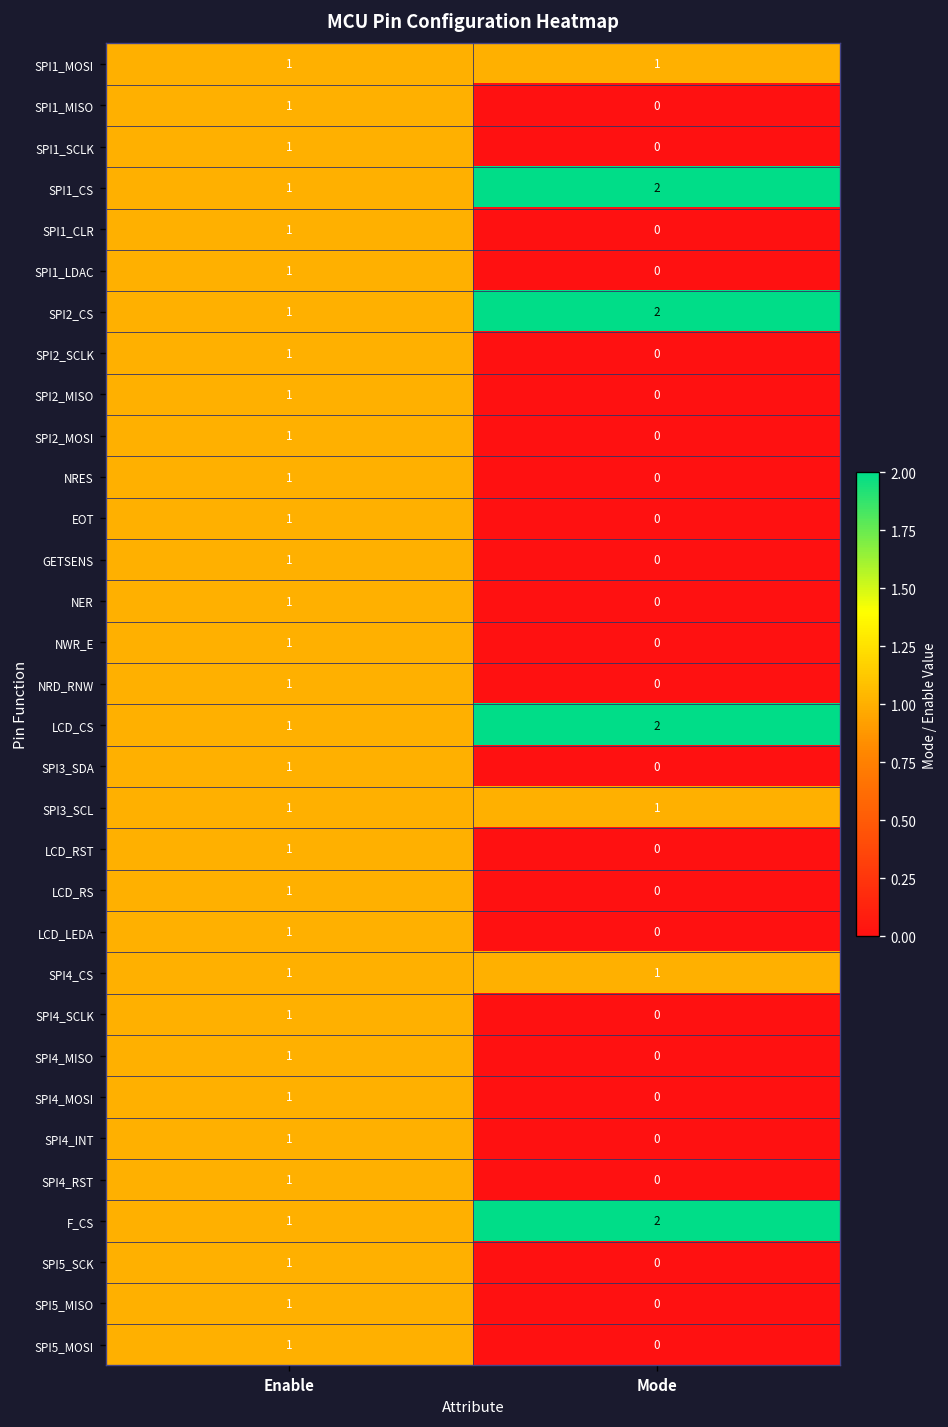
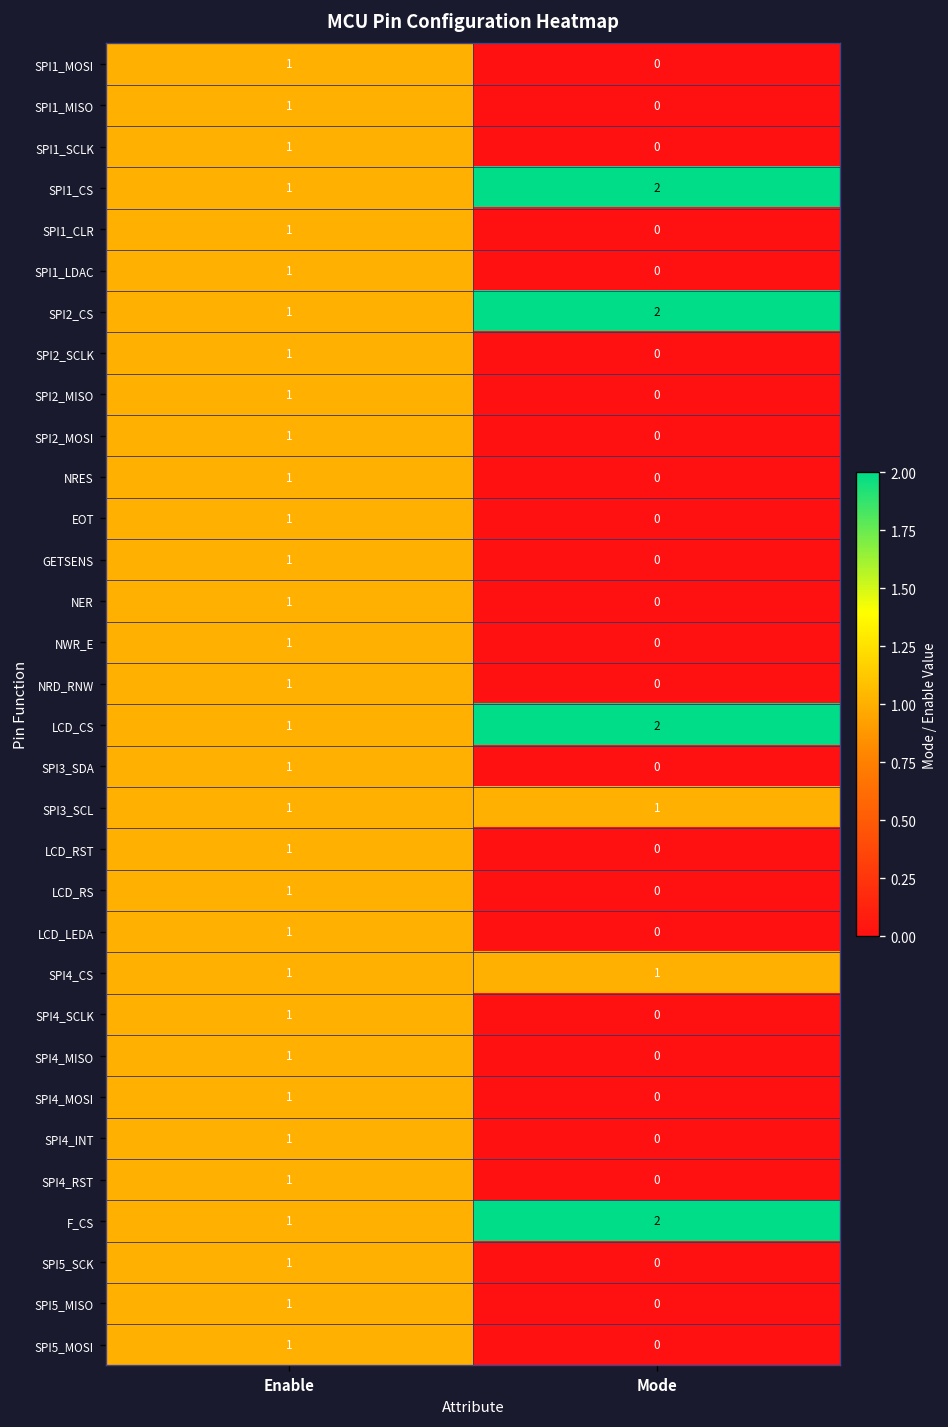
SPI1_MOSI, Mode: 1 -> 0
